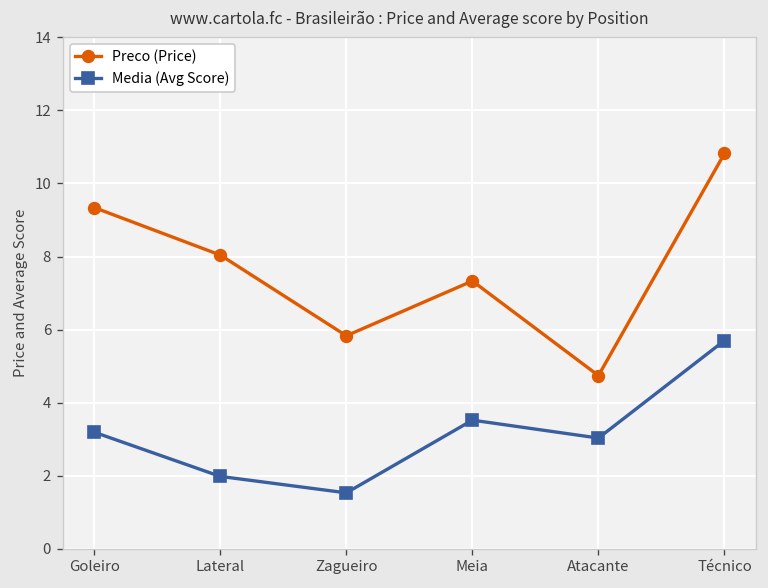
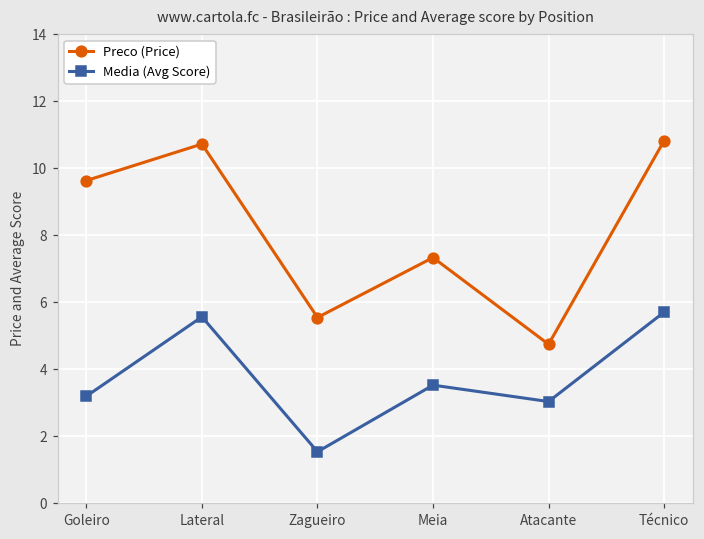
Preco (Price), Goleiro: 9.3 -> 9.6
Preco (Price), Lateral: 8.0 -> 10.7
Media (Avg Score), Lateral: 2.0 -> 5.6
Preco (Price), Zagueiro: 5.8 -> 5.5
